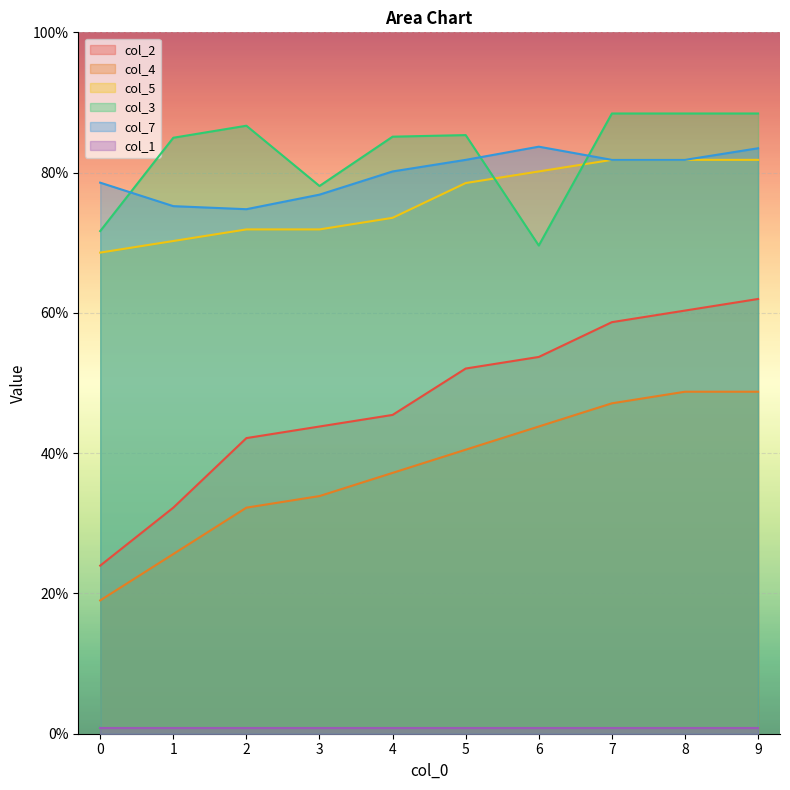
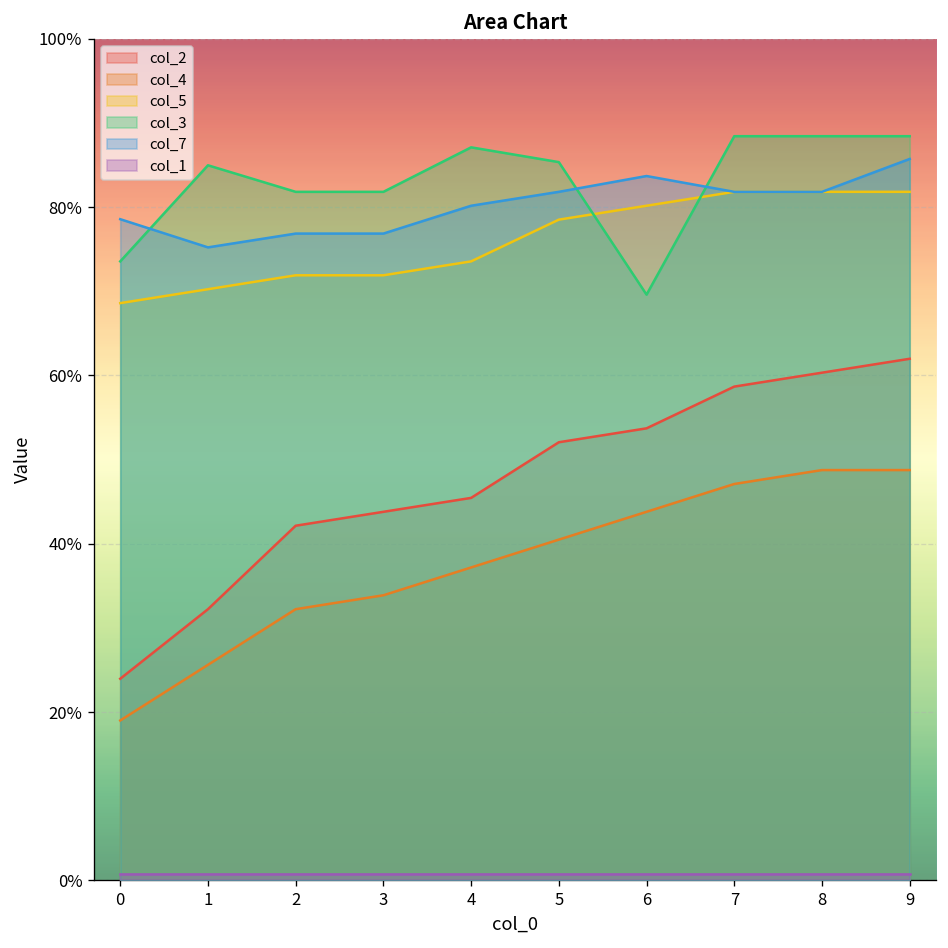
col_3, 0: 72% -> 74%
col_3, 2: 87% -> 82%
col_7, 2: 75% -> 77%
col_3, 3: 78% -> 82%
col_3, 4: 85% -> 87%
col_7, 9: 83% -> 86%
